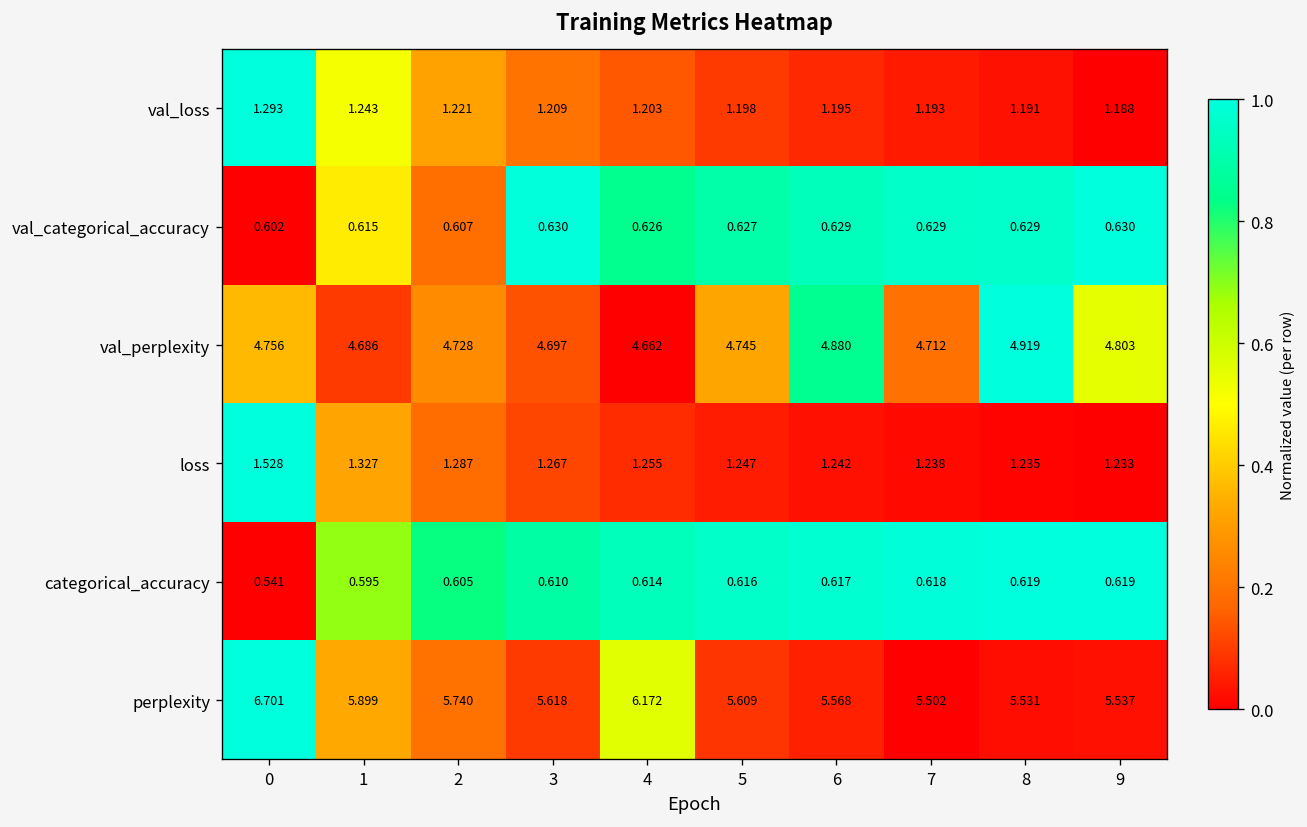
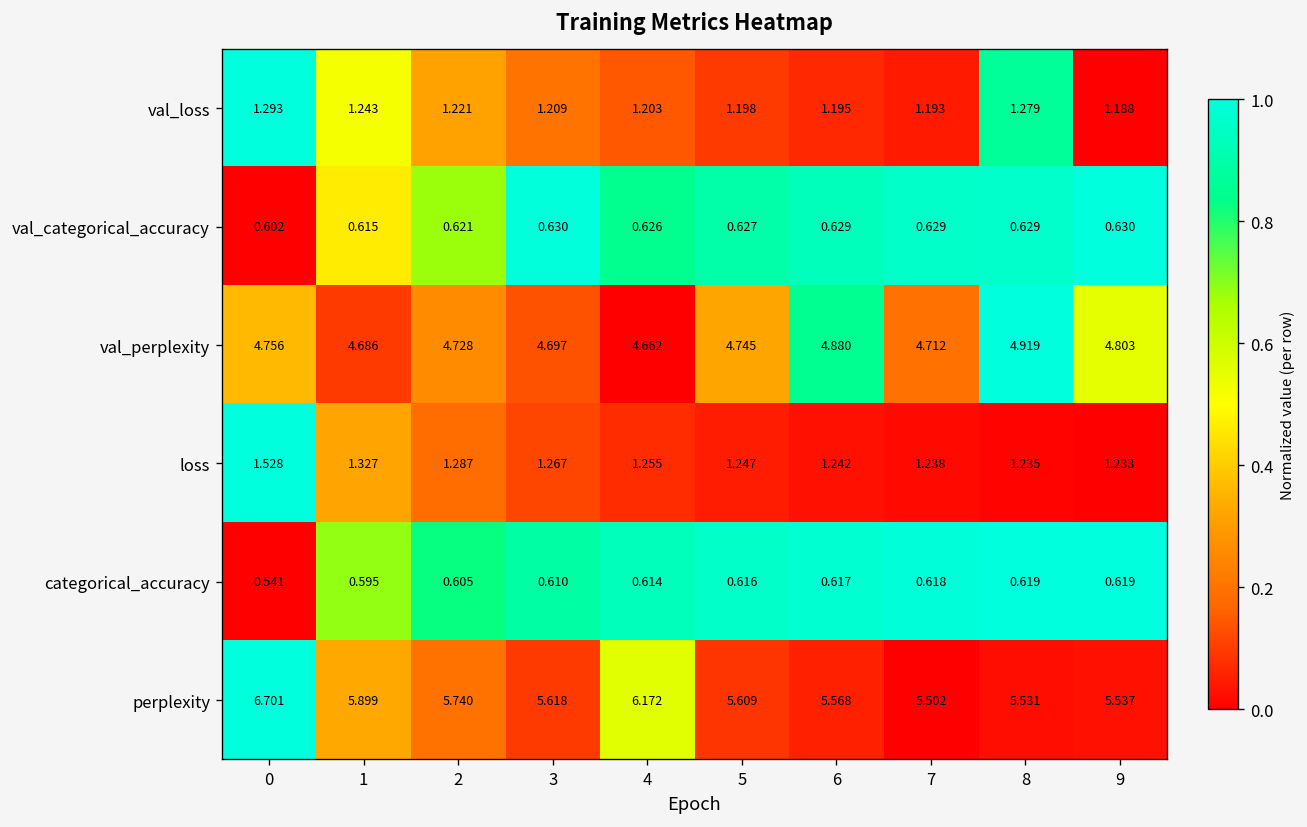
val_loss, 8: 1.191 -> 1.279
val_categorical_accuracy, 2: 0.607 -> 0.621
